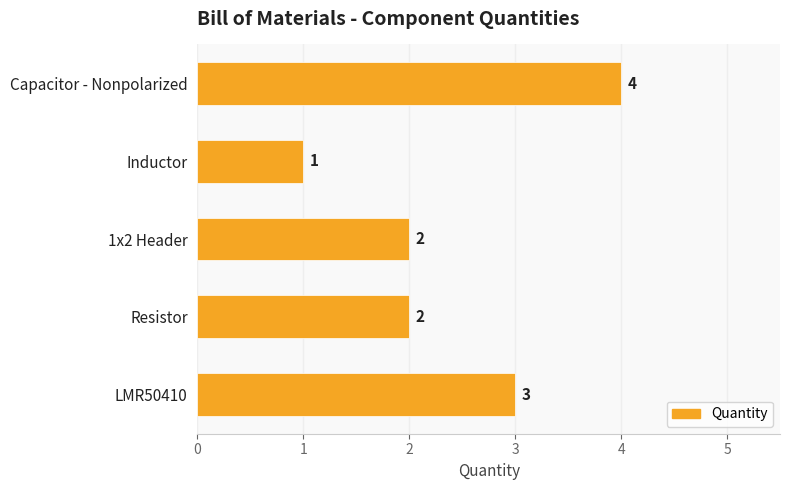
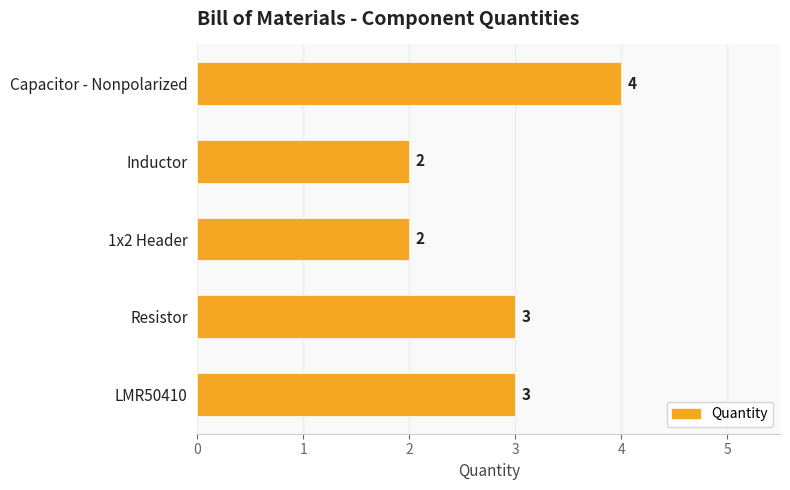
Inductor: 1 -> 2
Resistor: 2 -> 3
